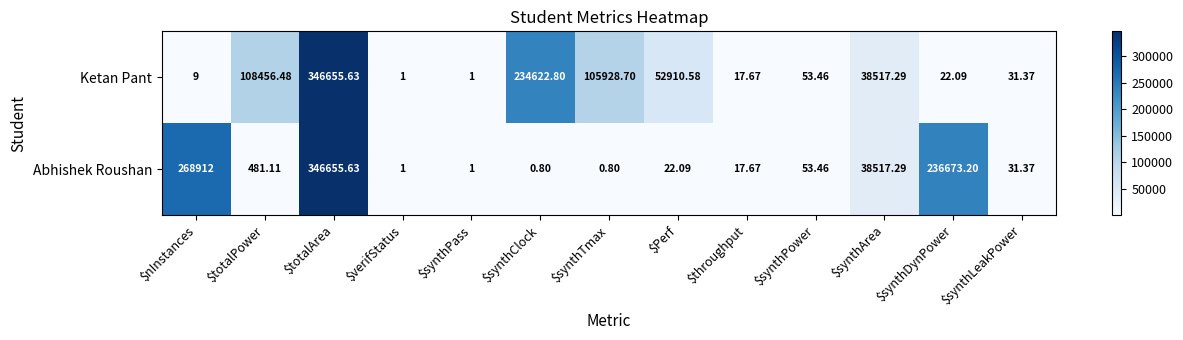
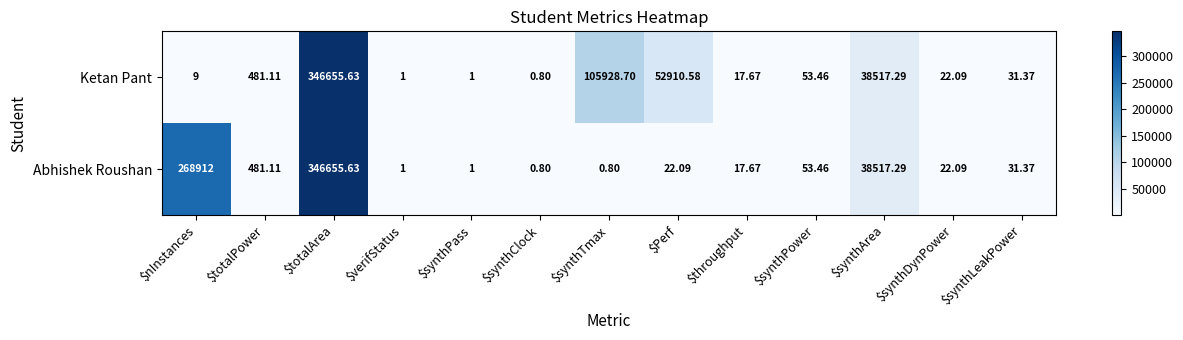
Ketan Pant, $totalPower: 108456.48 -> 481.11
Ketan Pant, $synthClock: 234622.80 -> 0.80
Abhishek Roushan, $synthDynPower: 236673.20 -> 22.09
